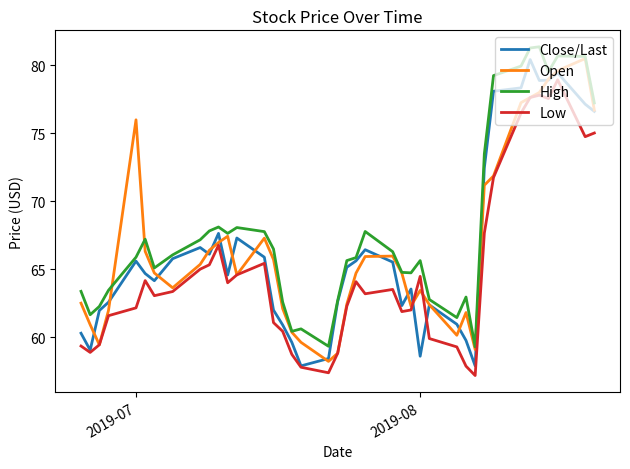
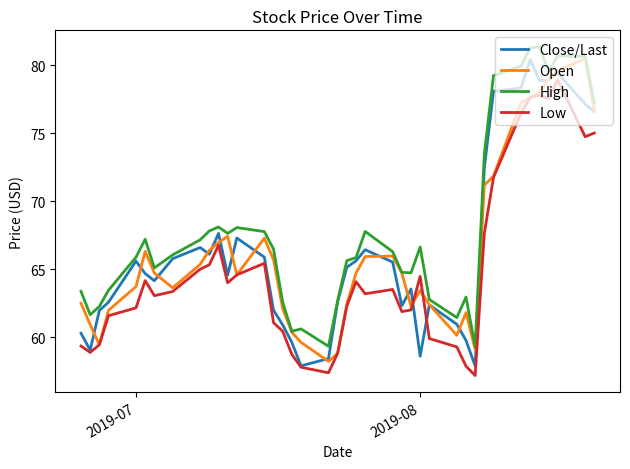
Open, 2019-07: 76.0 -> 63.7
High, 2019-08: 65.7 -> 66.7
